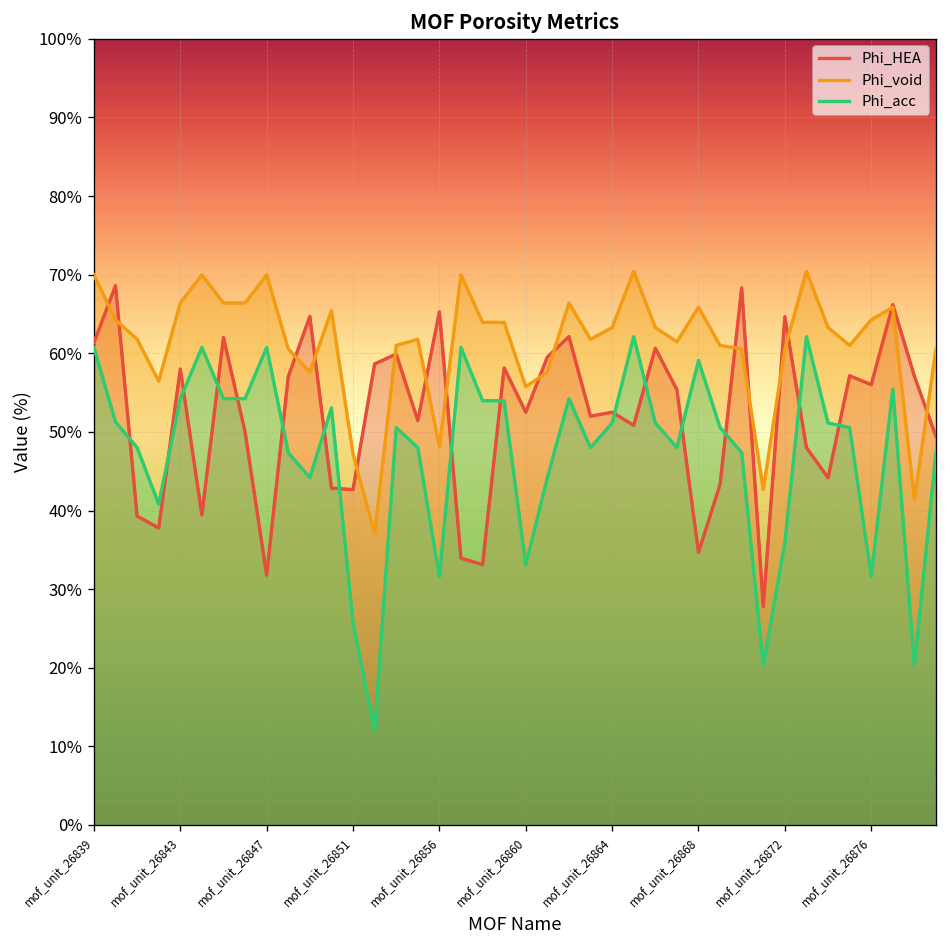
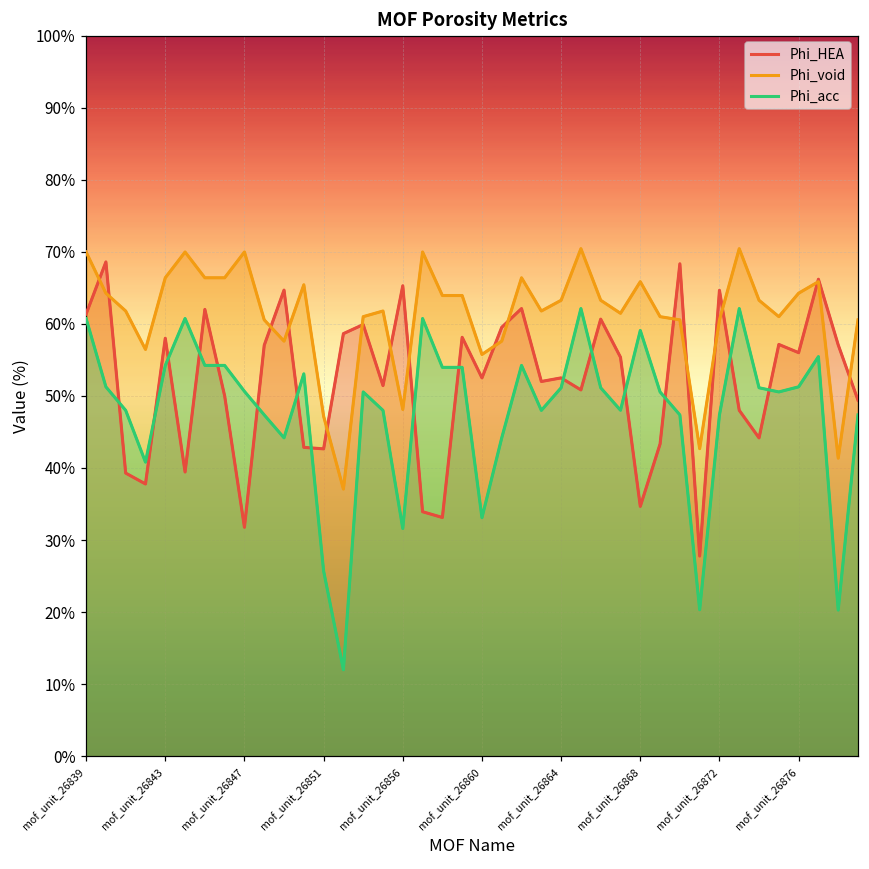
Phi_acc, mof_unit_26847: 61% -> 51%
Phi_acc, mof_unit_26872: 36% -> 47%
Phi_acc, mof_unit_26876: 32% -> 51%
